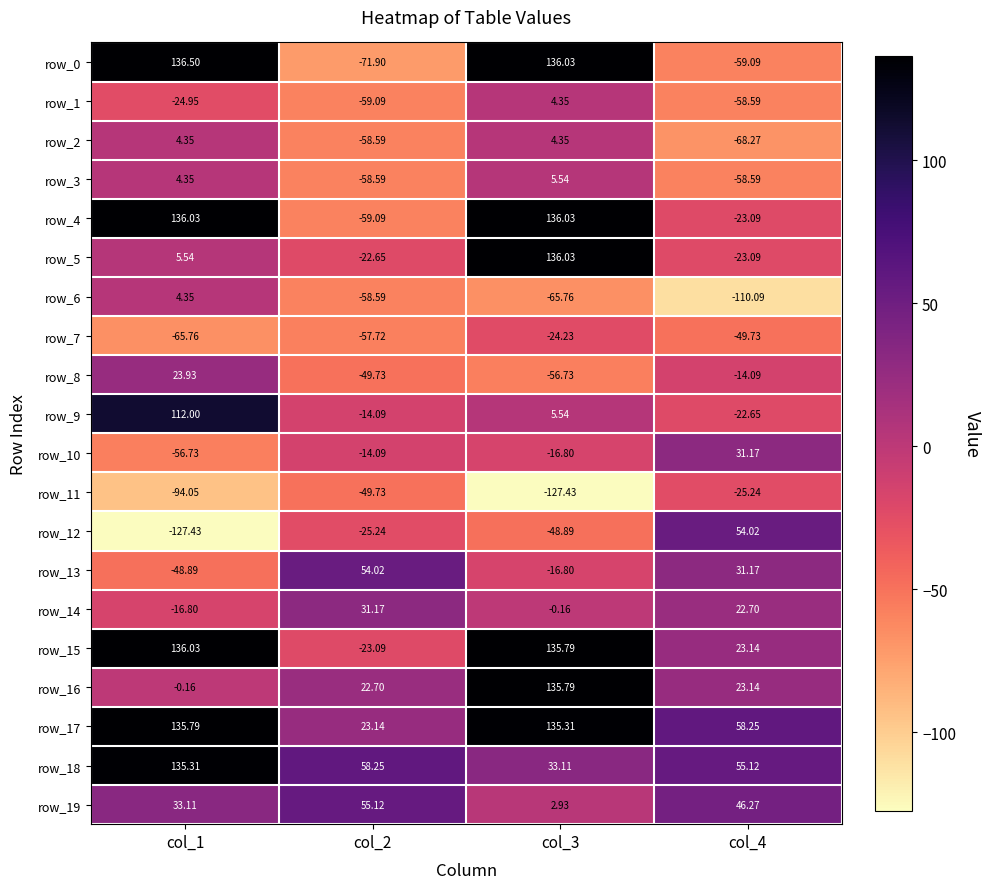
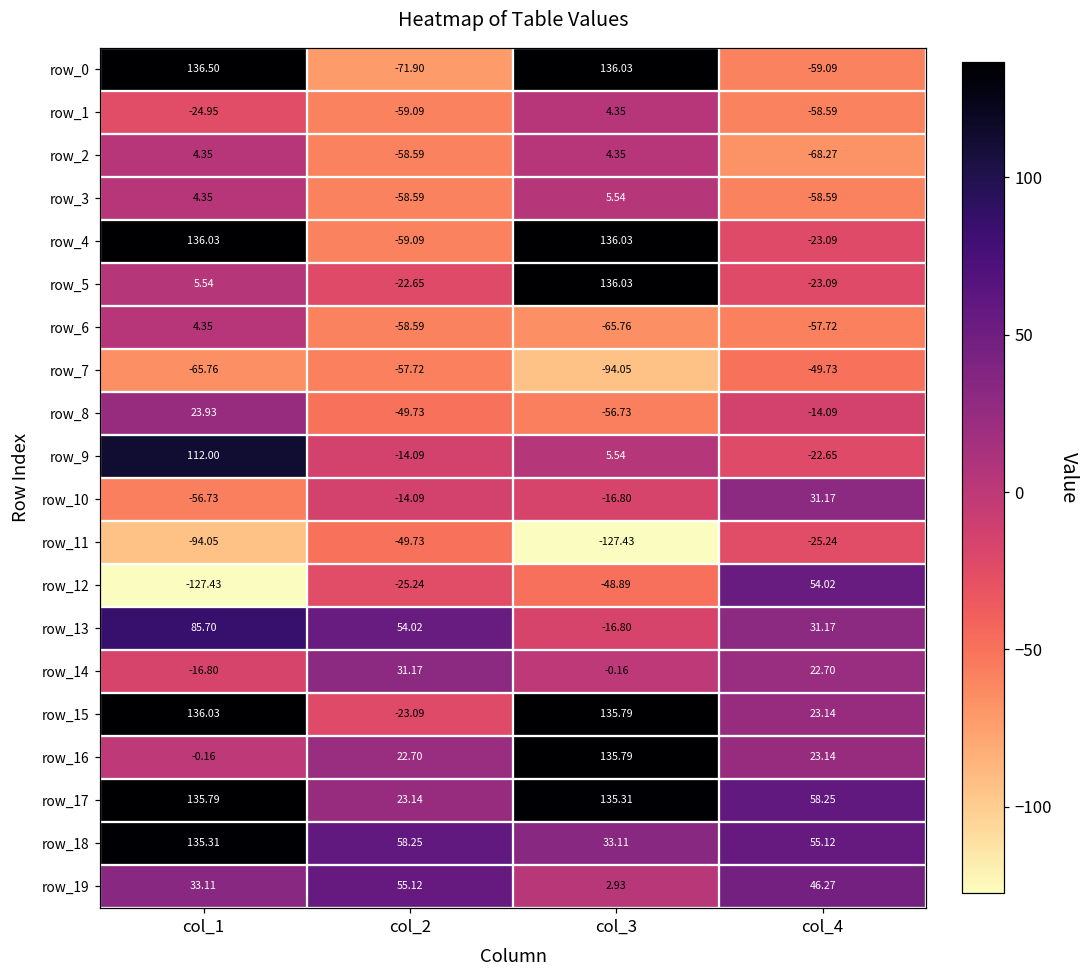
row_6, col_4: -110.09 -> -57.72
row_7, col_3: -24.23 -> -94.05
row_13, col_1: -48.89 -> 85.70
